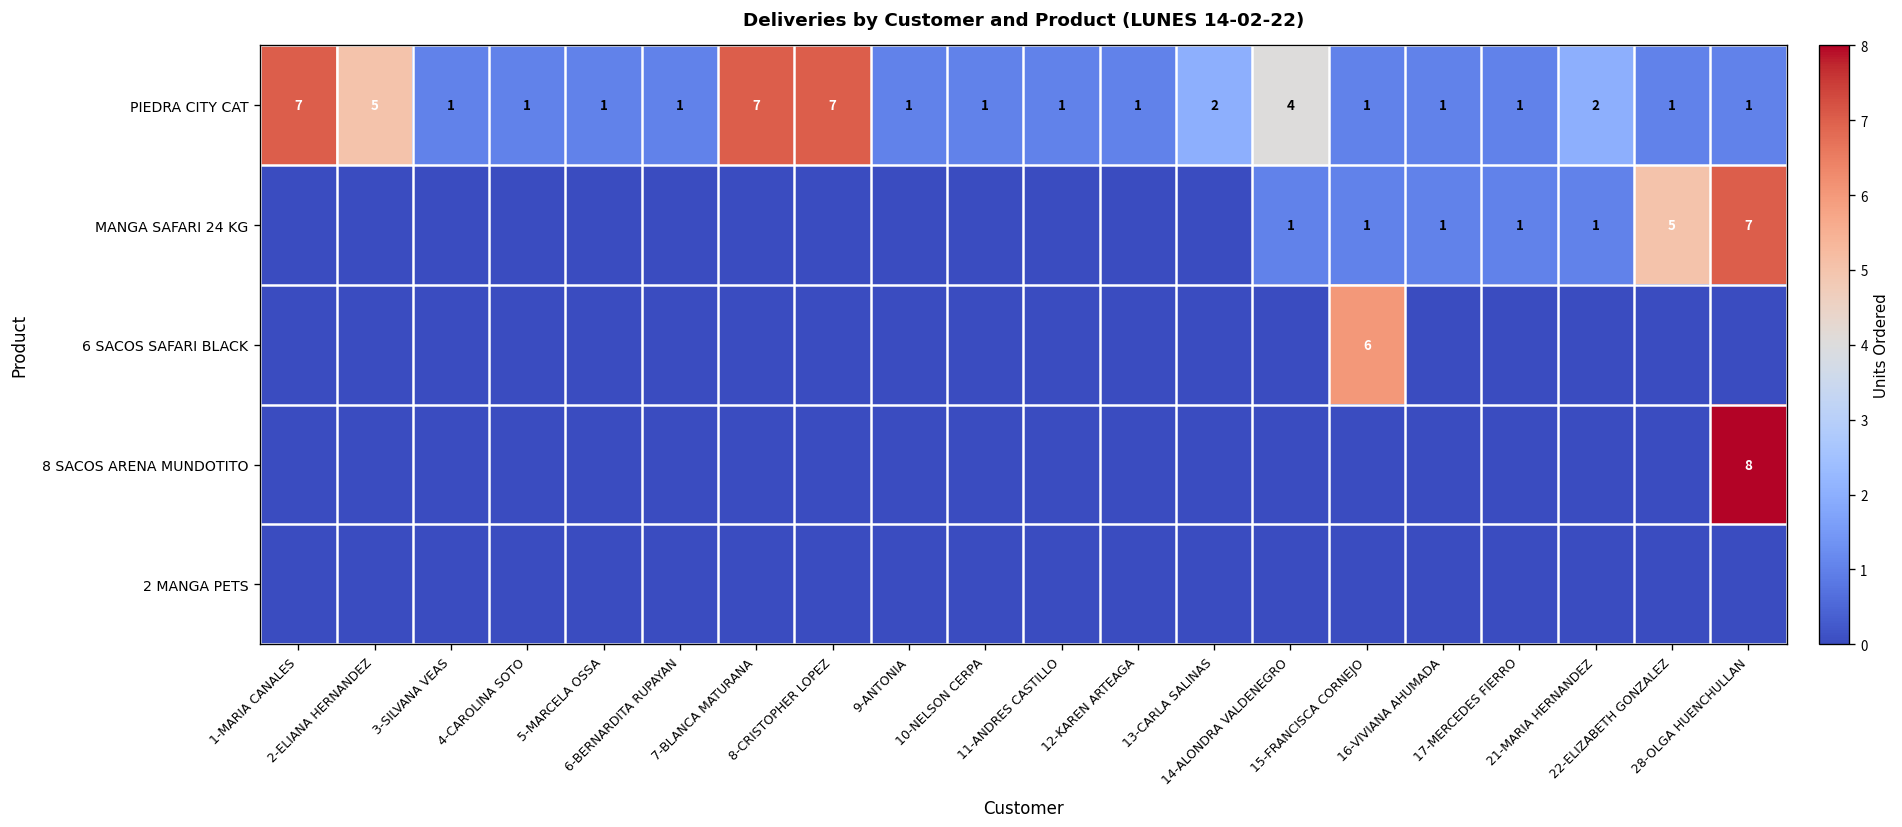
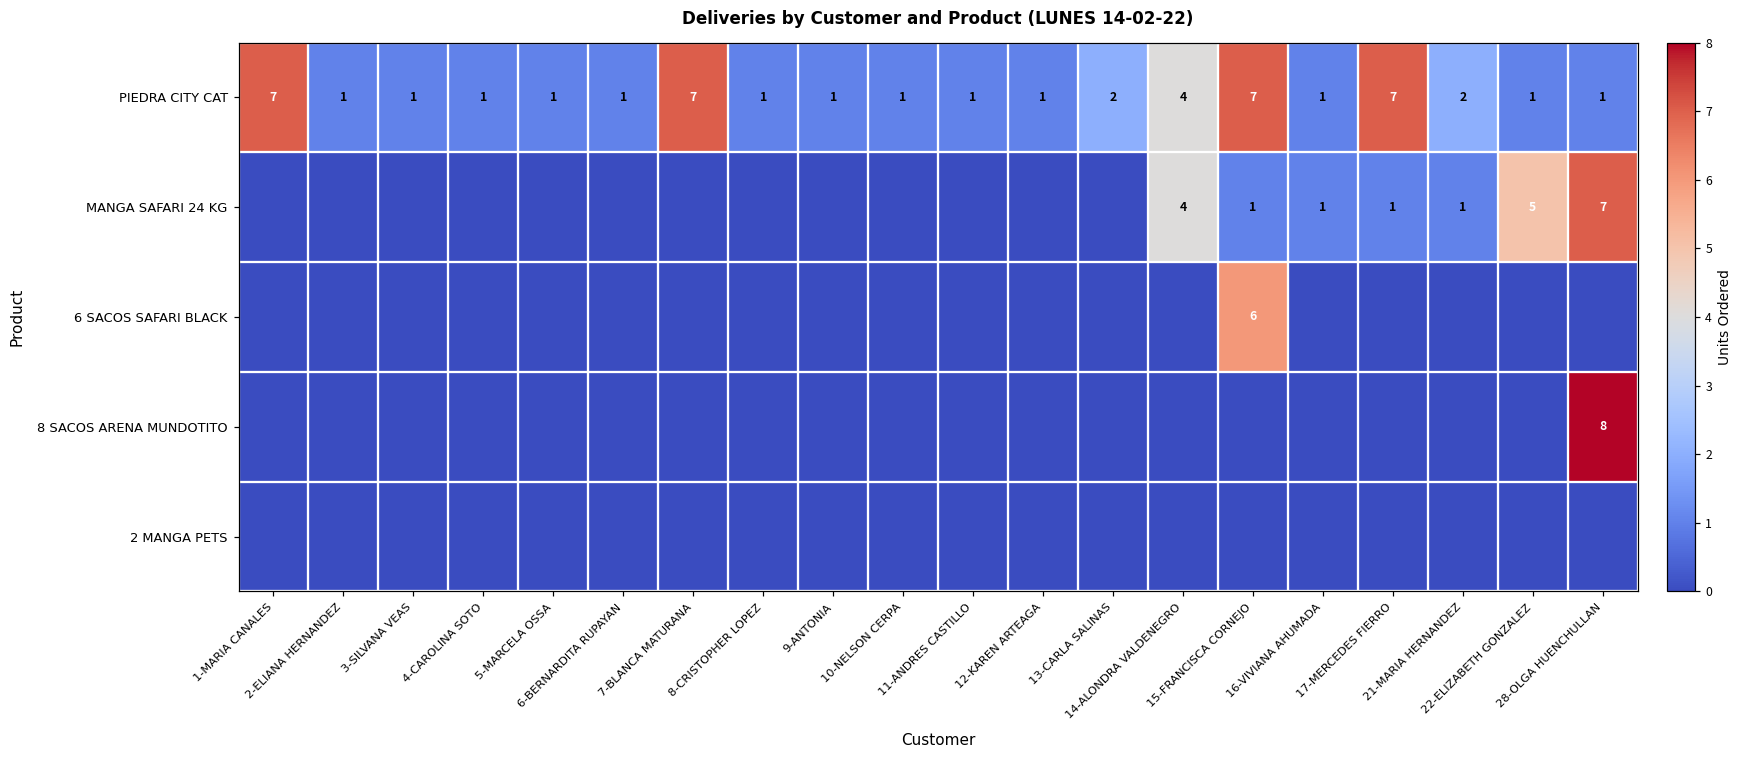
PIEDRA CITY CAT, 2-ELIANA HERNANDEZ: 5 -> 1
PIEDRA CITY CAT, 8-CRISTOPHER LOPEZ: 7 -> 1
PIEDRA CITY CAT, 15-FRANCISCA CORNEJO: 1 -> 7
PIEDRA CITY CAT, 17-MERCEDES FIERRO: 1 -> 7
MANGA SAFARI 24 KG, 14-ALONDRA VALDENEGRO: 1 -> 4
